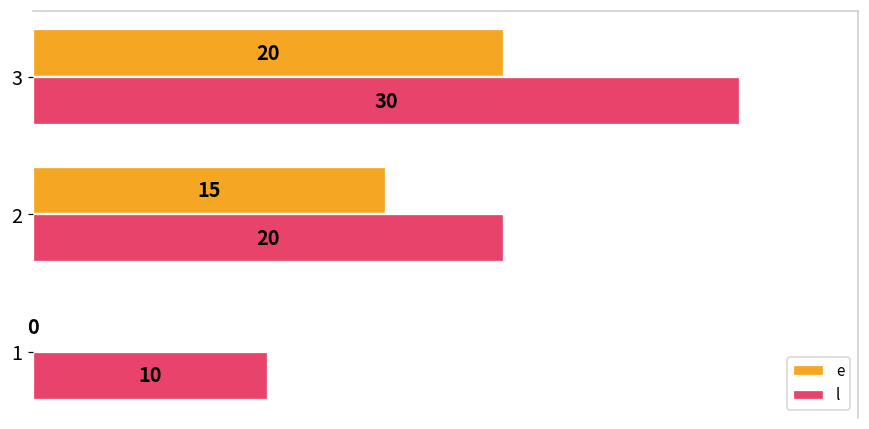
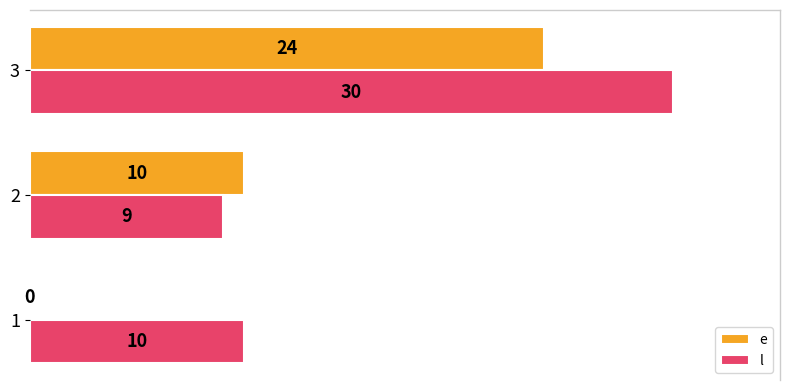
e, 3: 20 -> 24
e, 2: 15 -> 10
l, 2: 20 -> 9
